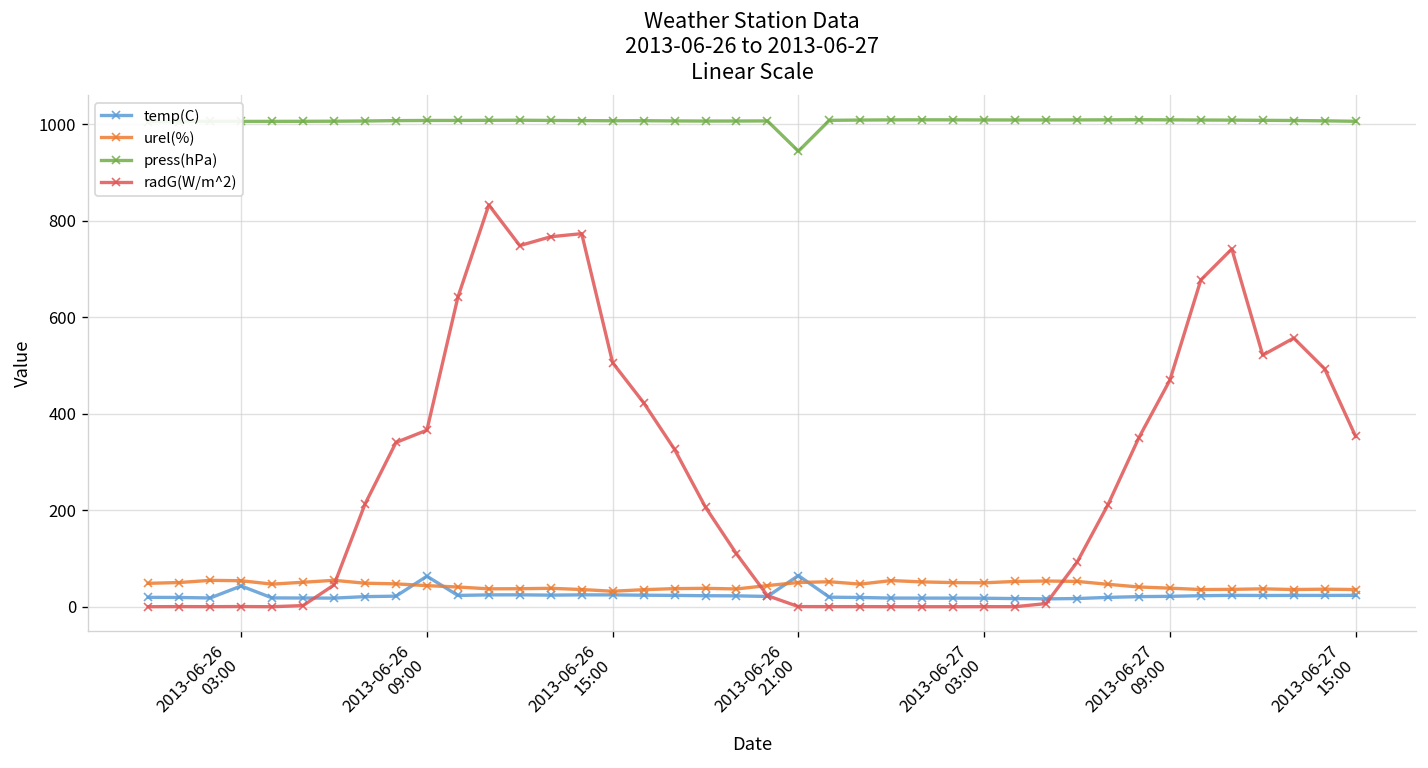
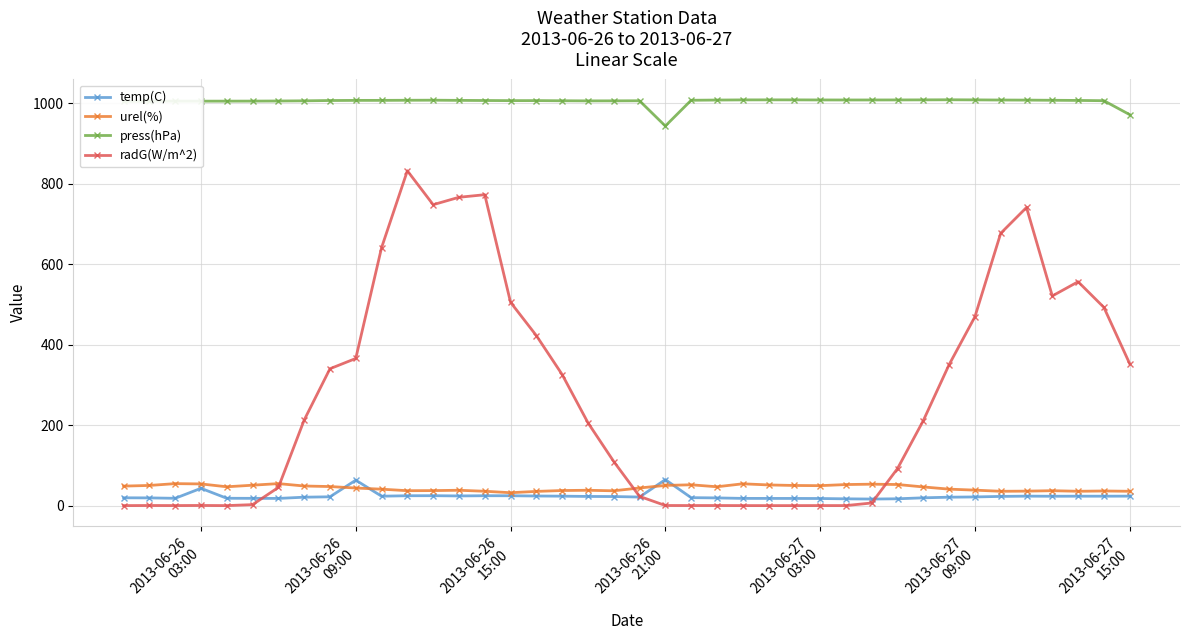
press(hPa), 2013-06-27 15:00: 1010 -> 970
